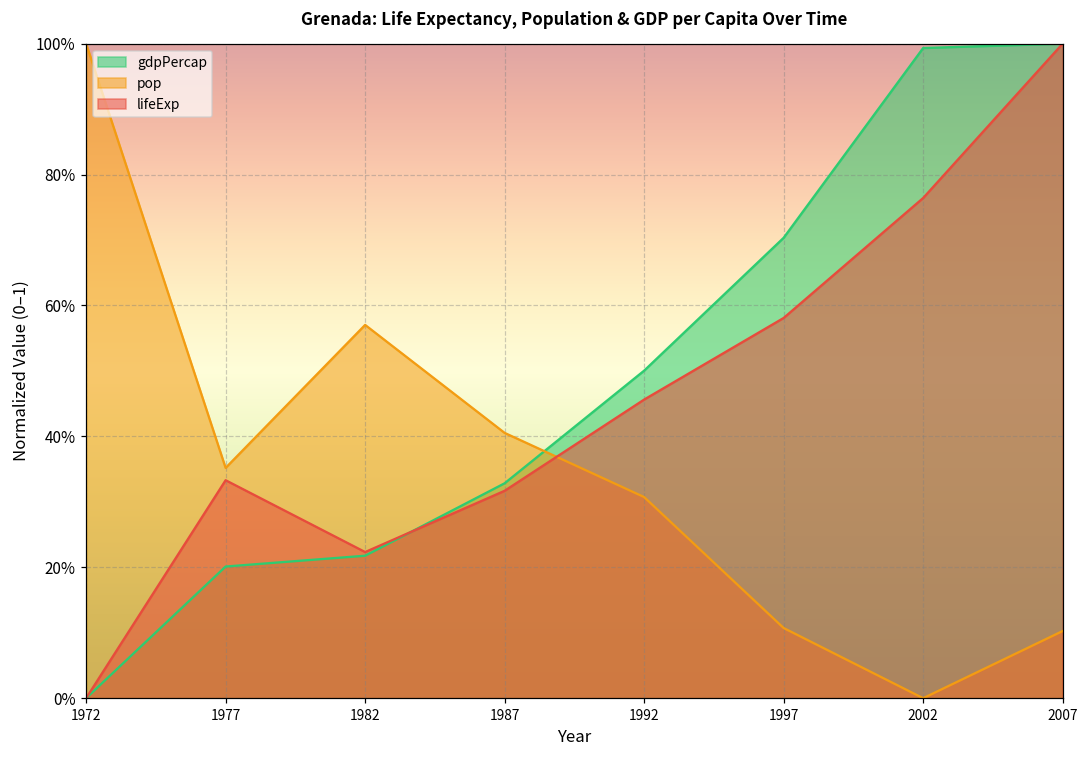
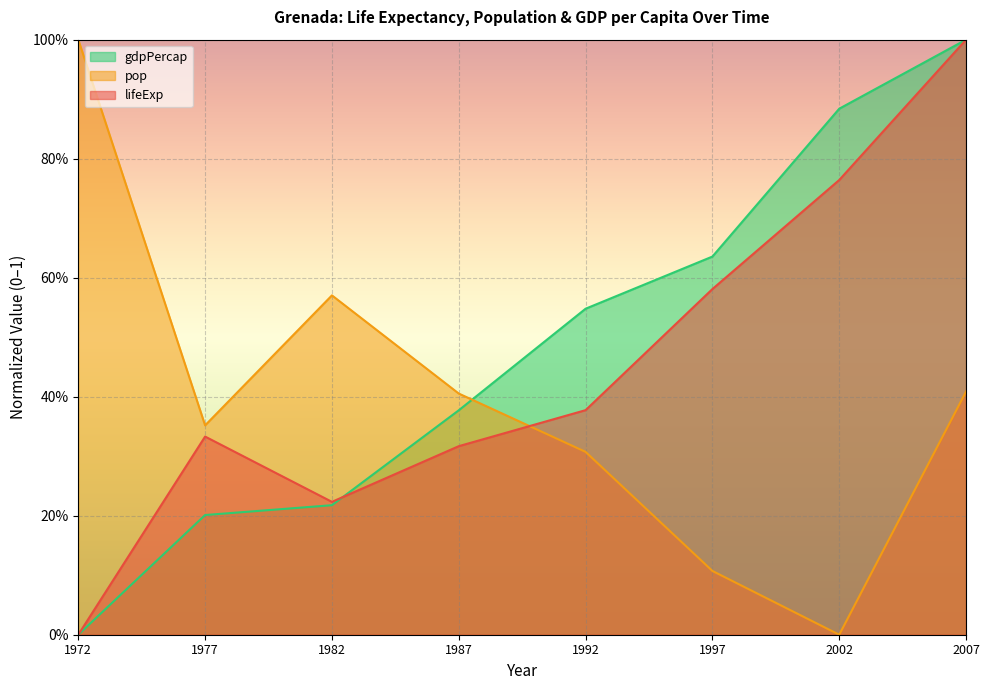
gdpPercap, 1987: 33% -> 38%
gdpPercap, 1992: 50% -> 55%
lifeExp, 1992: 46% -> 38%
gdpPercap, 1997: 70% -> 64%
gdpPercap, 2002: 99% -> 88%
pop, 2007: 10% -> 41%
